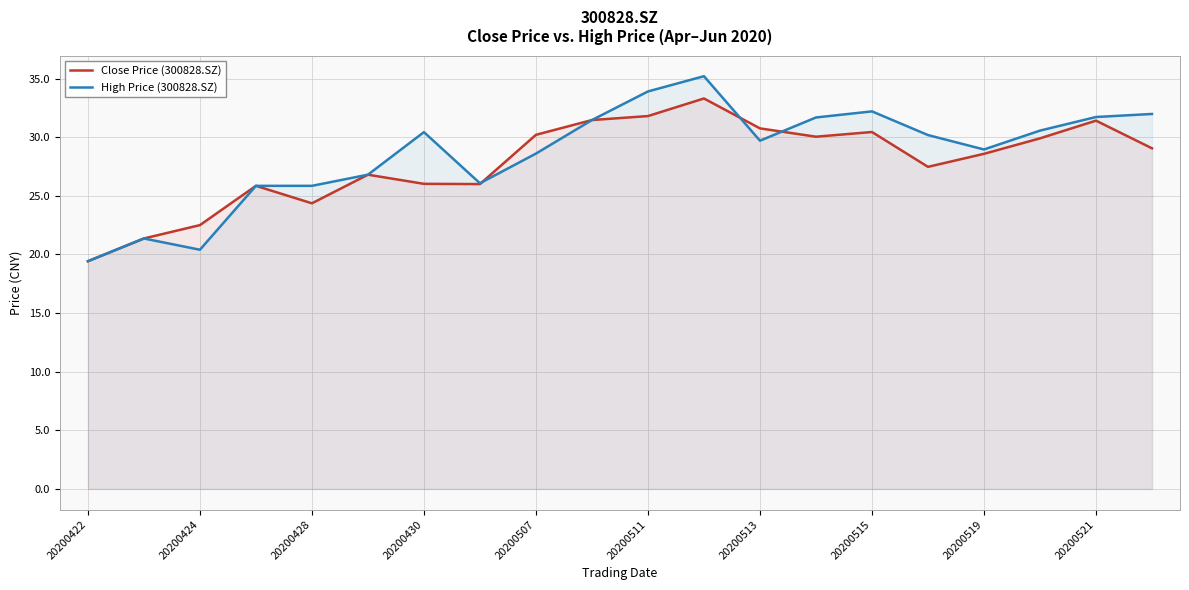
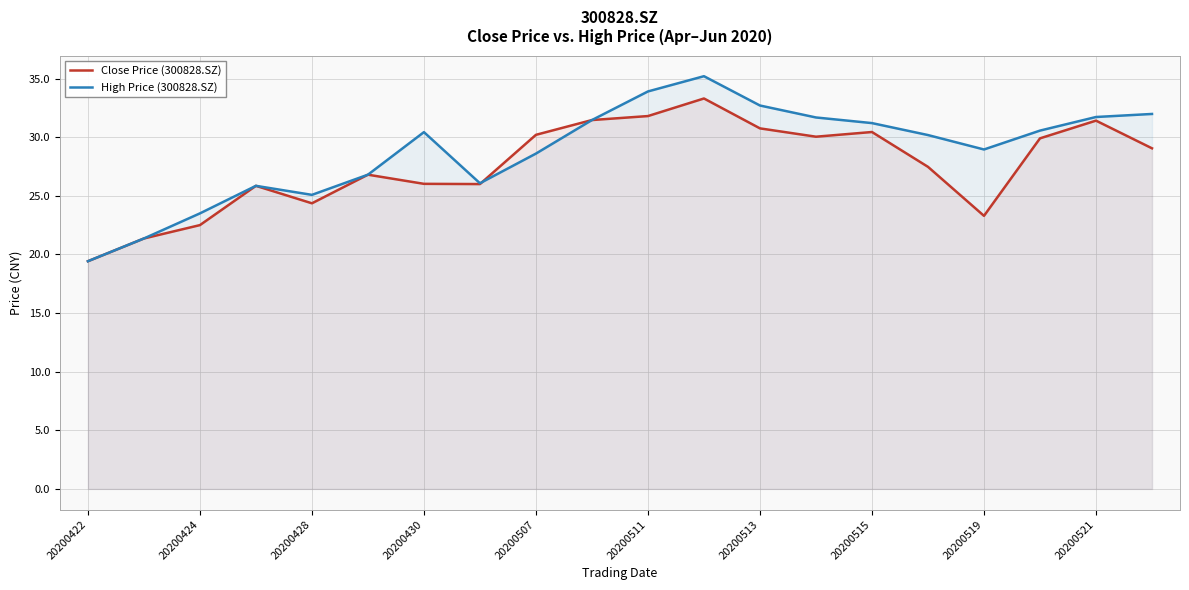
High Price (300828.SZ), 20200424: 20.4 -> 23.5
High Price (300828.SZ), 20200428: 25.9 -> 25.1
High Price (300828.SZ), 20200513: 29.7 -> 32.7
High Price (300828.SZ), 20200515: 32.2 -> 31.2
Close Price (300828.SZ), 20200519: 28.6 -> 23.3
